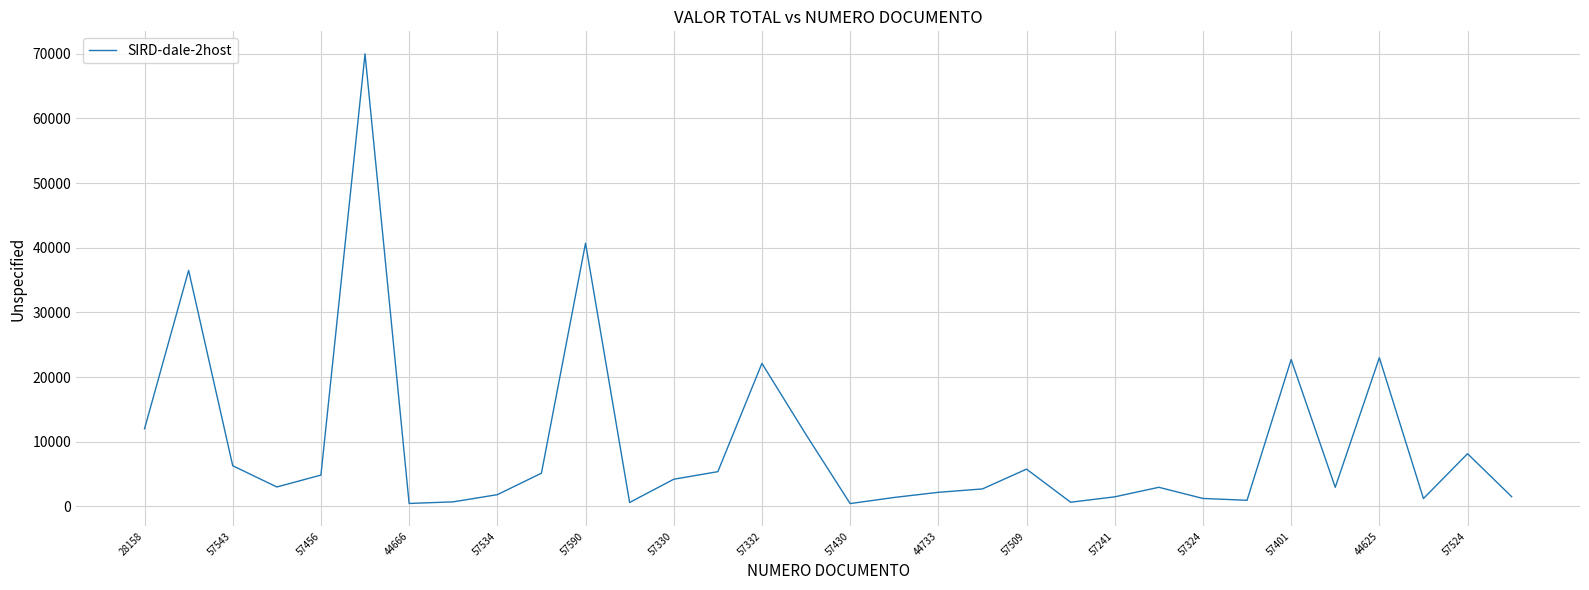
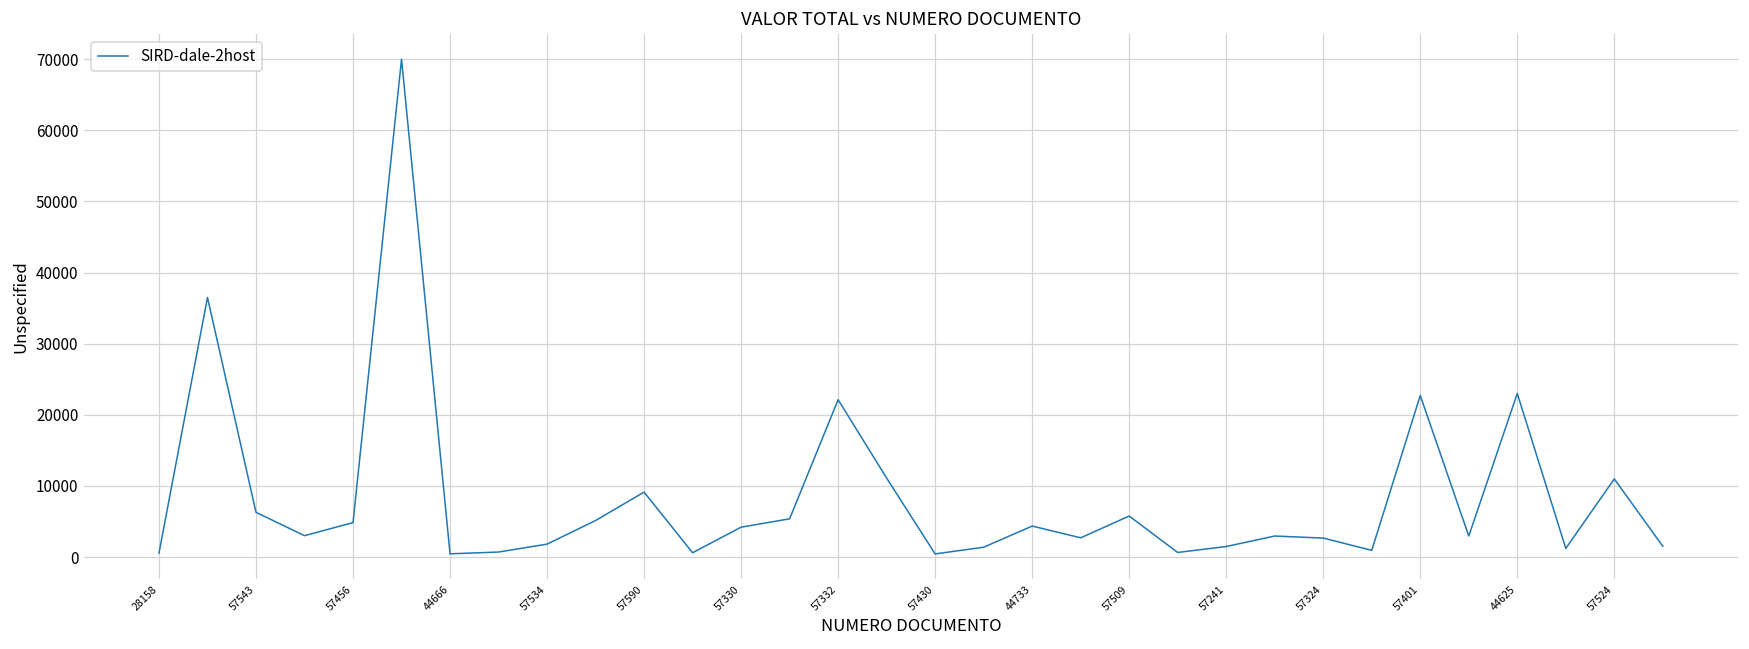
28158: 12000 -> 1000
57590: 41000 -> 9000
44733: 2000 -> 4000
57324: 1000 -> 3000
57524: 8000 -> 11000
